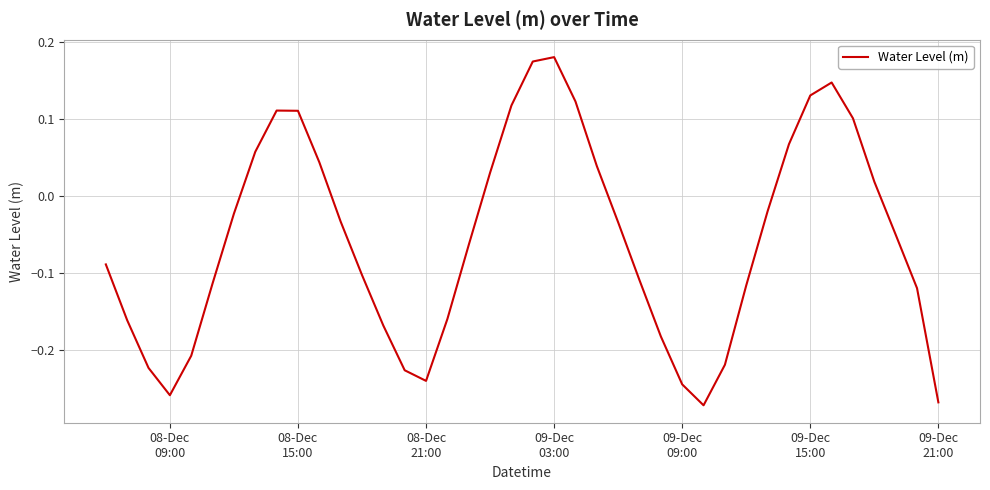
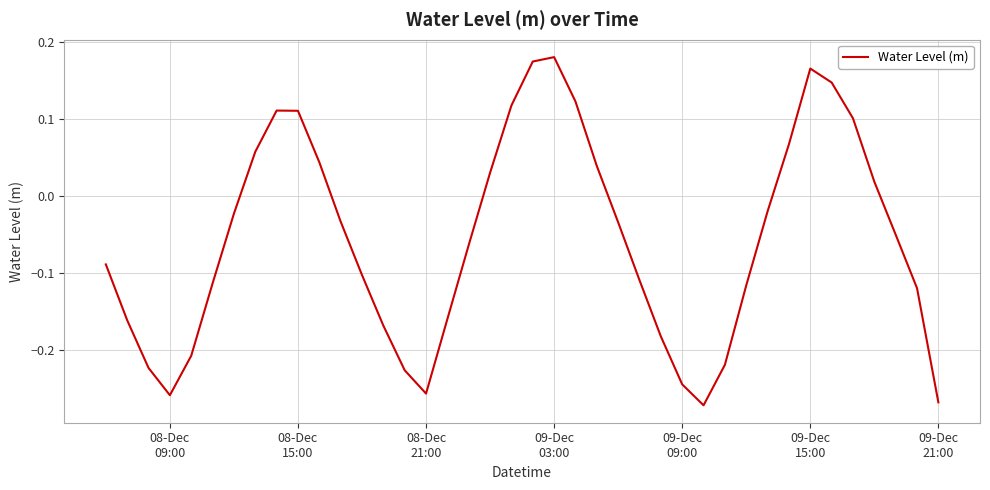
08-Dec 21:00: -0.24 -> -0.26
09-Dec 15:00: 0.13 -> 0.17
